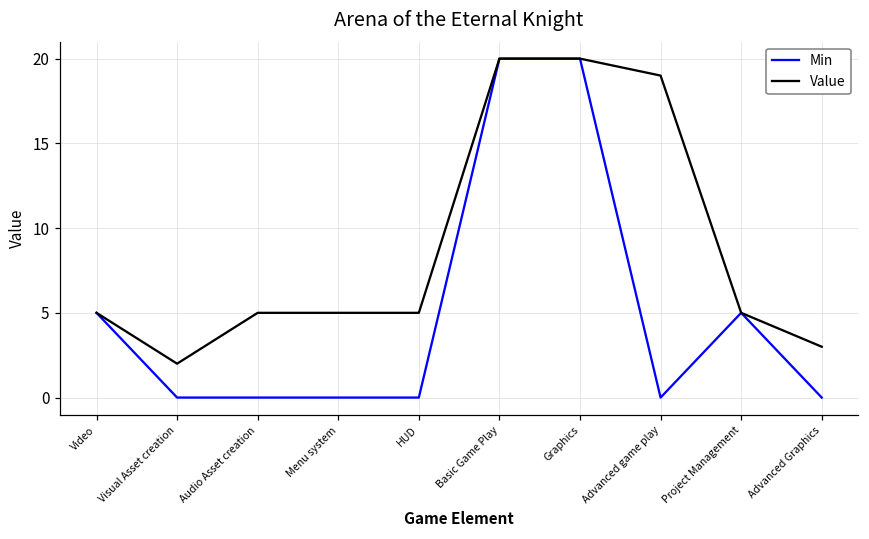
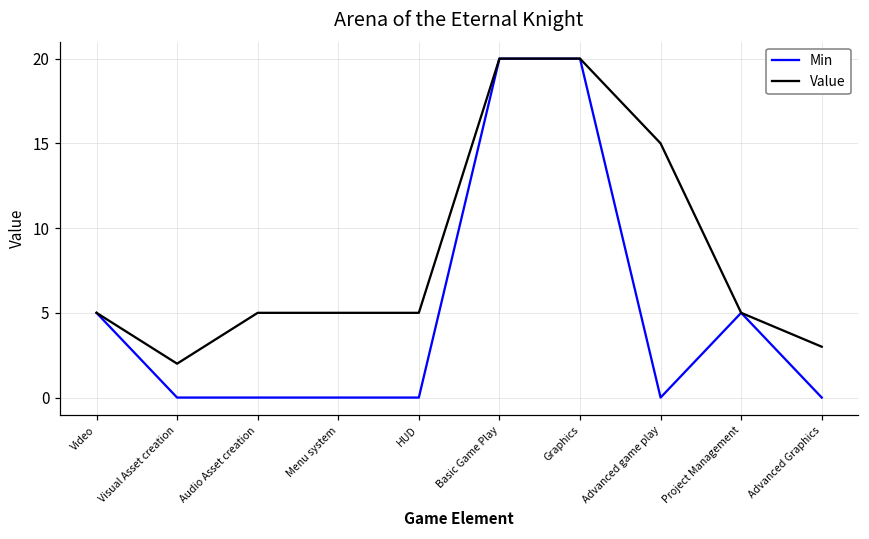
Value, Advanced game play: 19 -> 15
